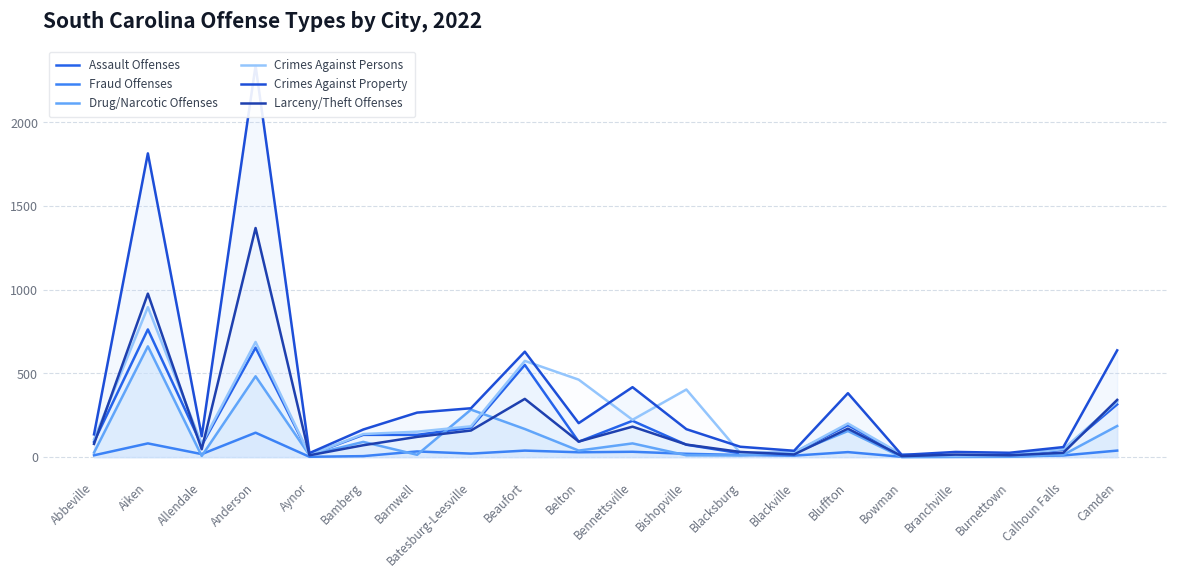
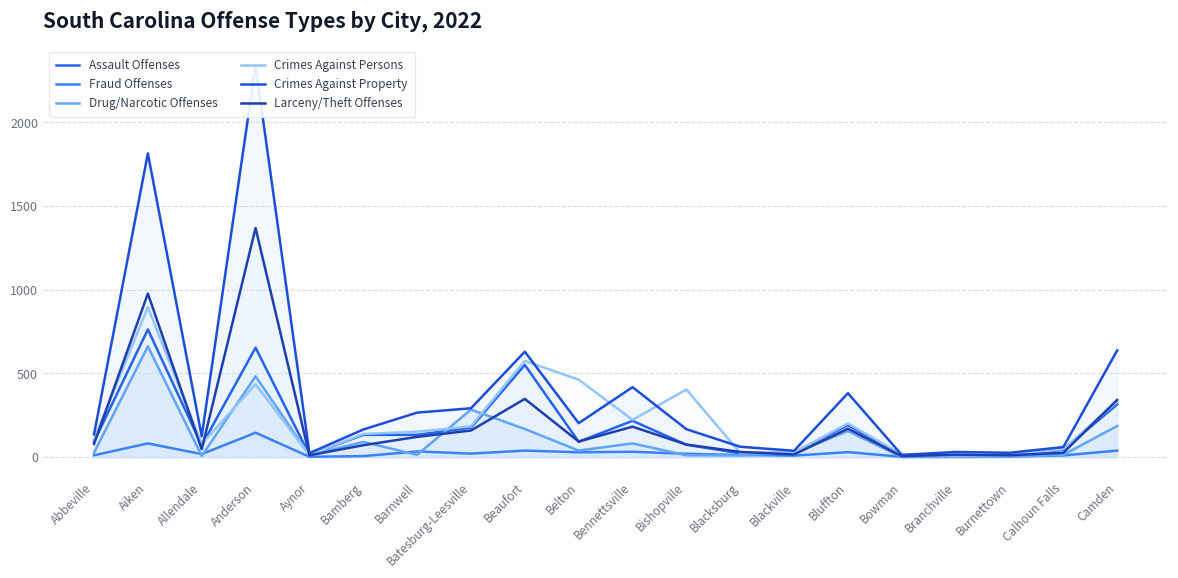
Crimes Against Persons, Anderson: 690 -> 440
